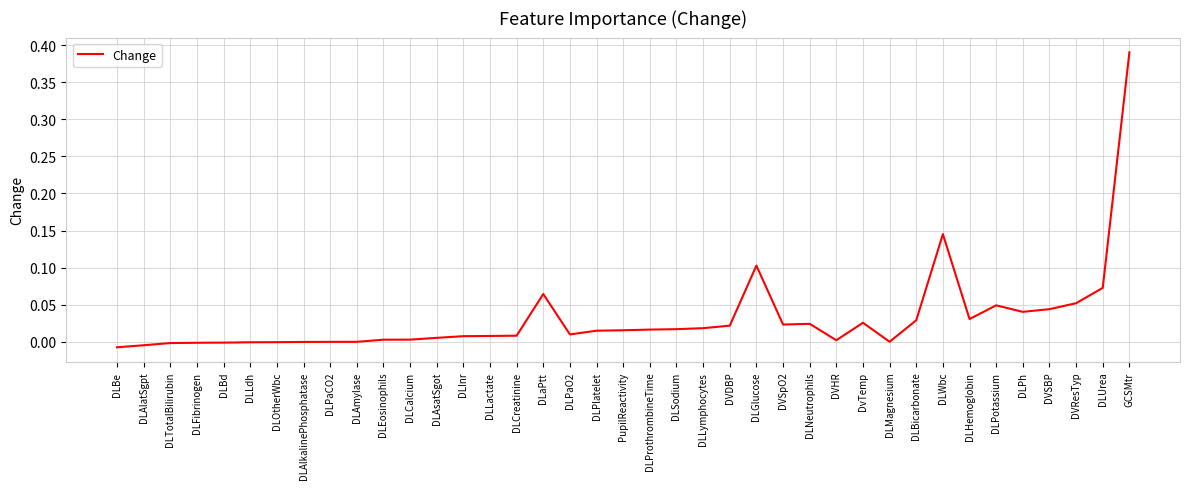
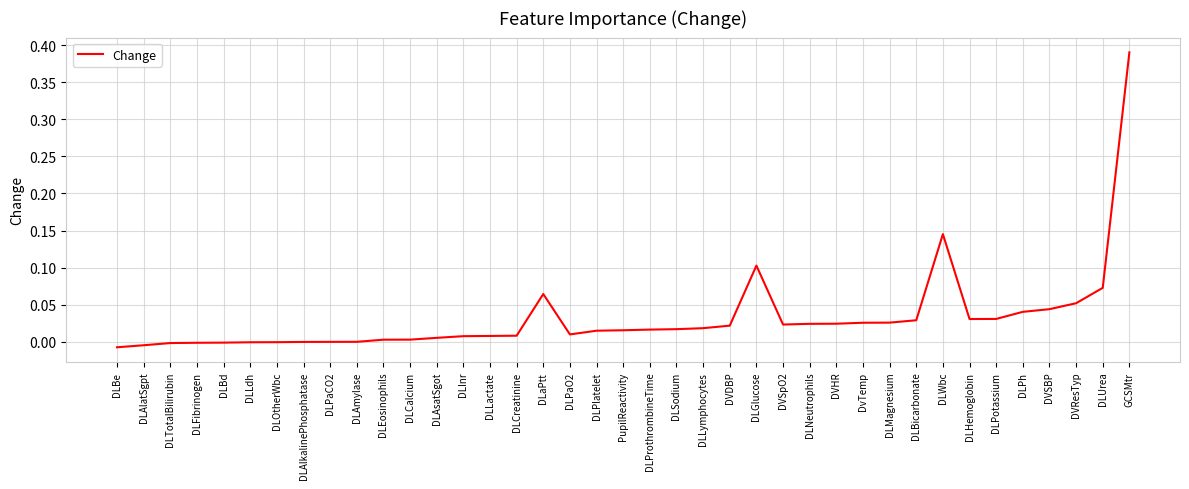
DVHR: 0.00 -> 0.02
DLMagnesium: 0.00 -> 0.03
DLPotassium: 0.05 -> 0.03
